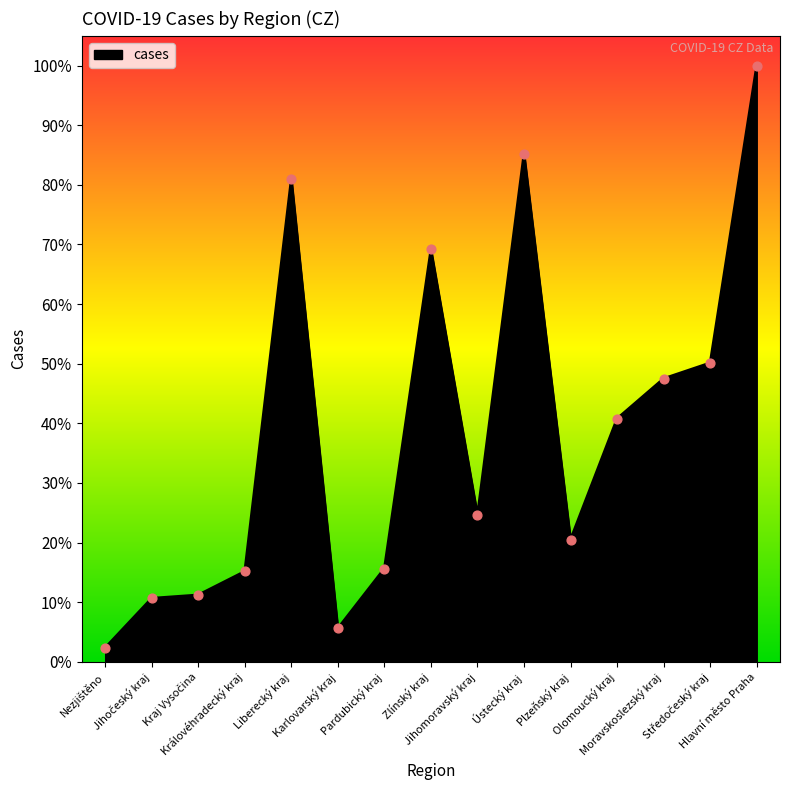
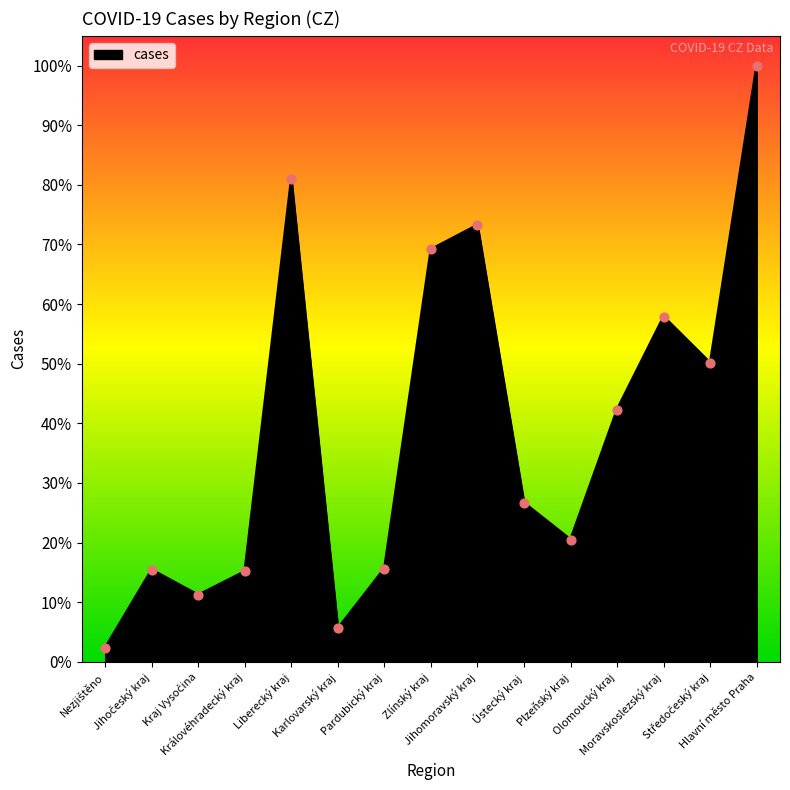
Jihočeský kraj: 11% -> 15%
Jihomoravský kraj: 25% -> 73%
Ústecký kraj: 85% -> 27%
Olomoucký kraj: 41% -> 42%
Moravskoslezský kraj: 48% -> 58%
